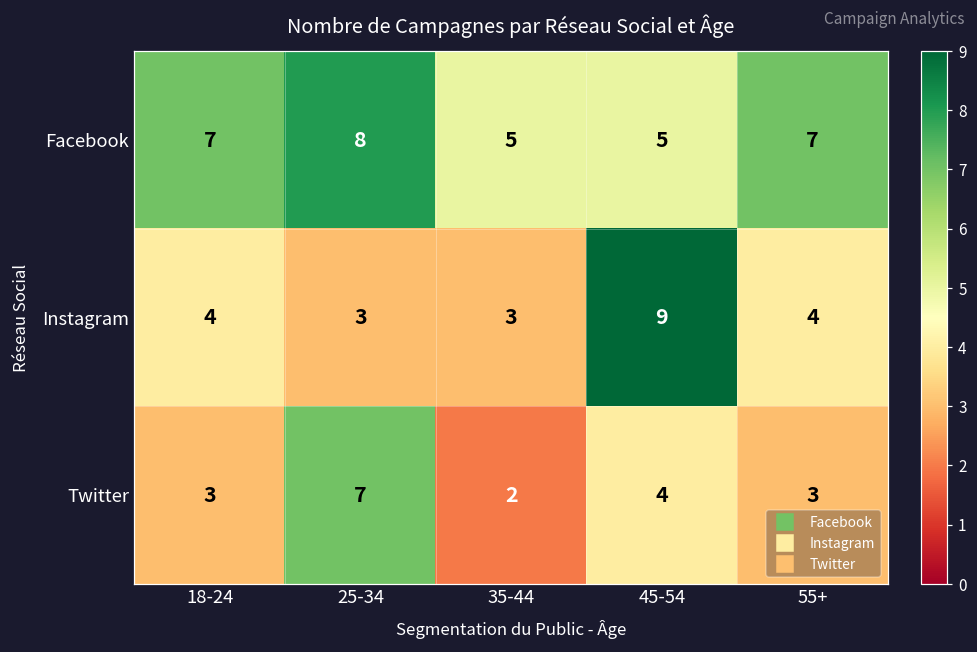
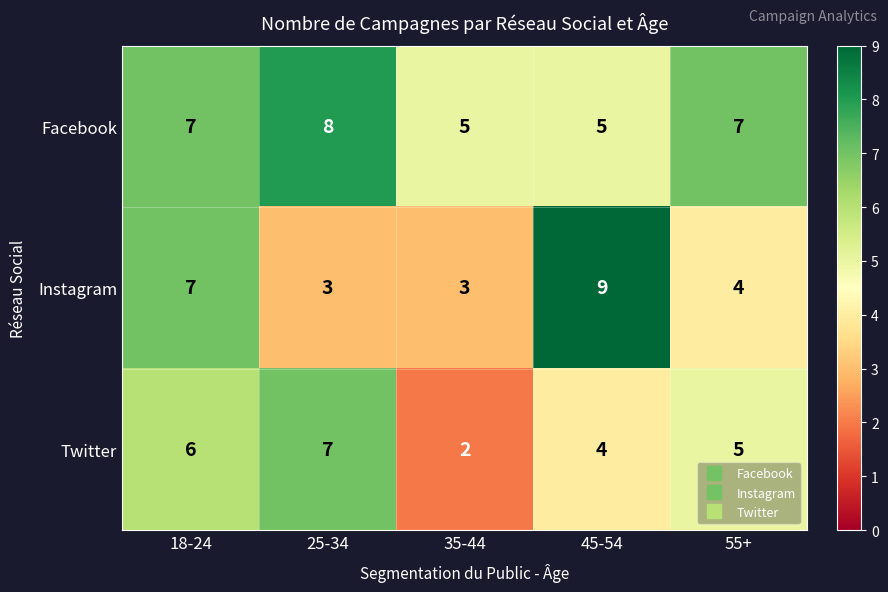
Instagram, 18-24: 4 -> 7
Twitter, 18-24: 3 -> 6
Twitter, 55+: 3 -> 5
